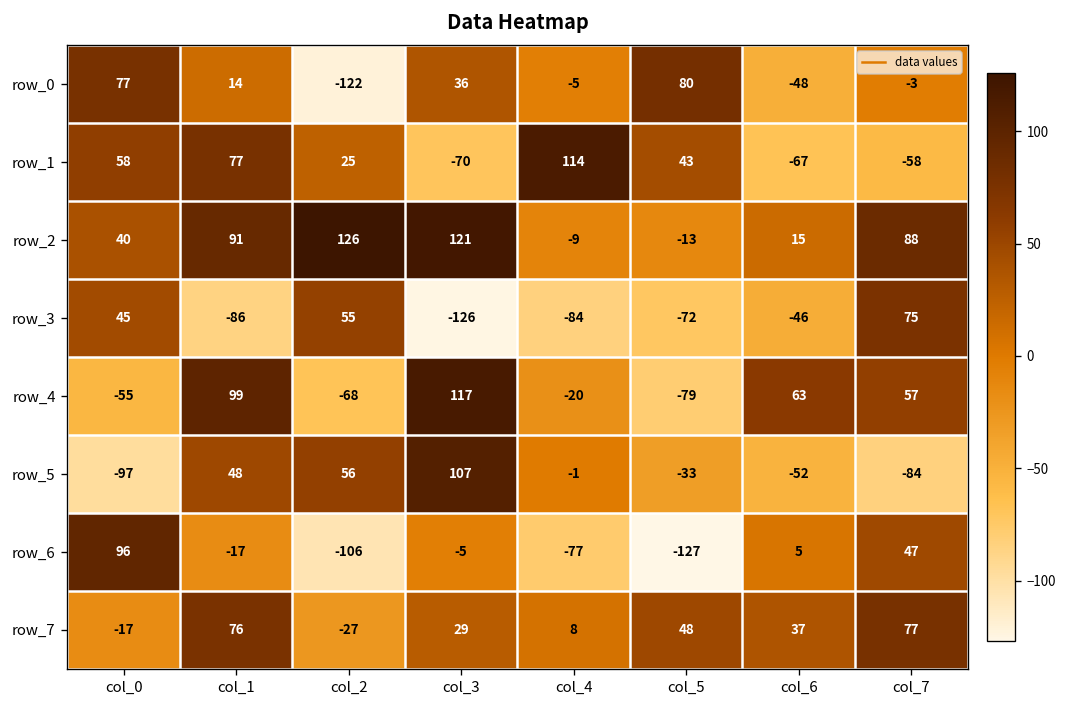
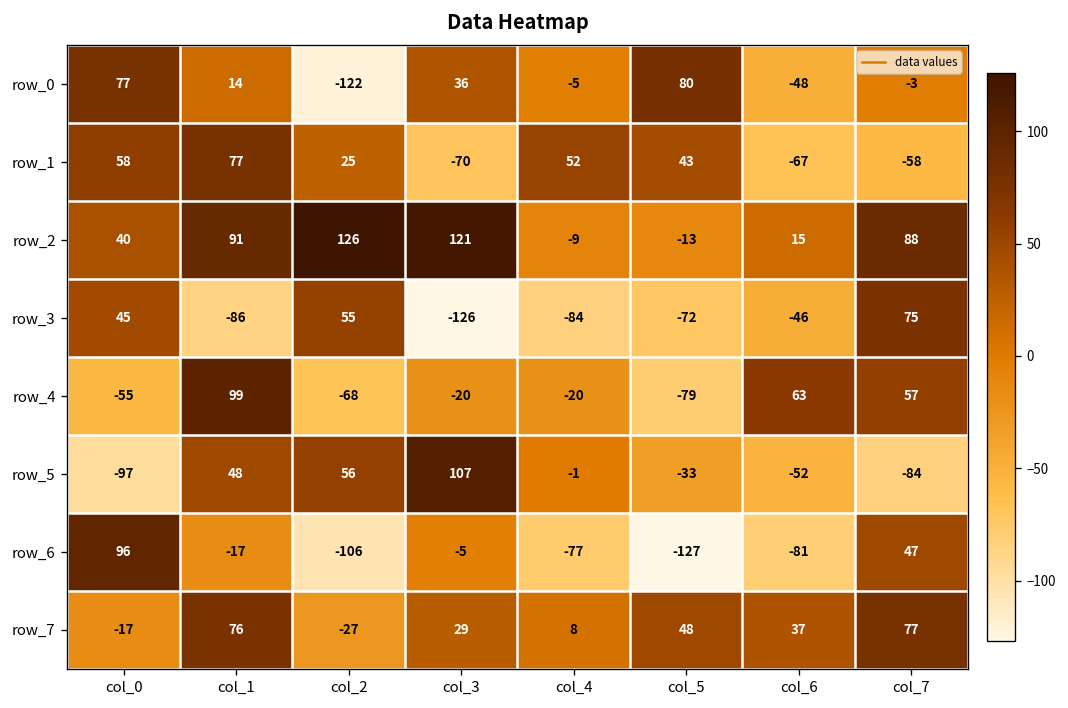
row_1, col_4: 114 -> 52
row_4, col_3: 117 -> -20
row_6, col_6: 5 -> -81
